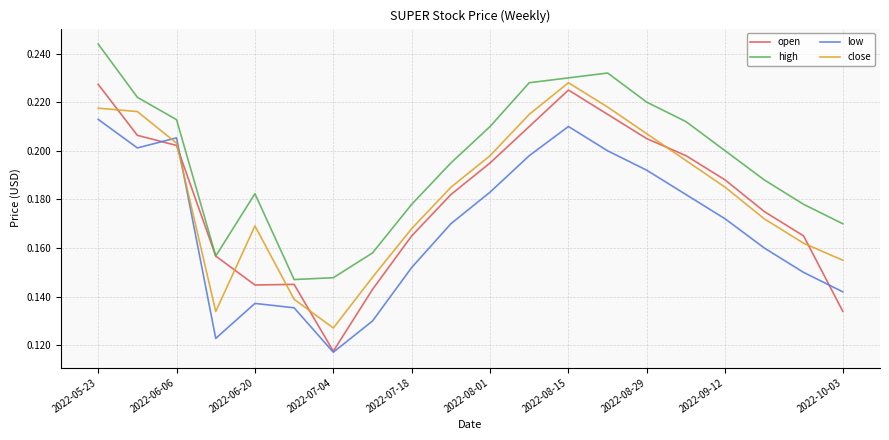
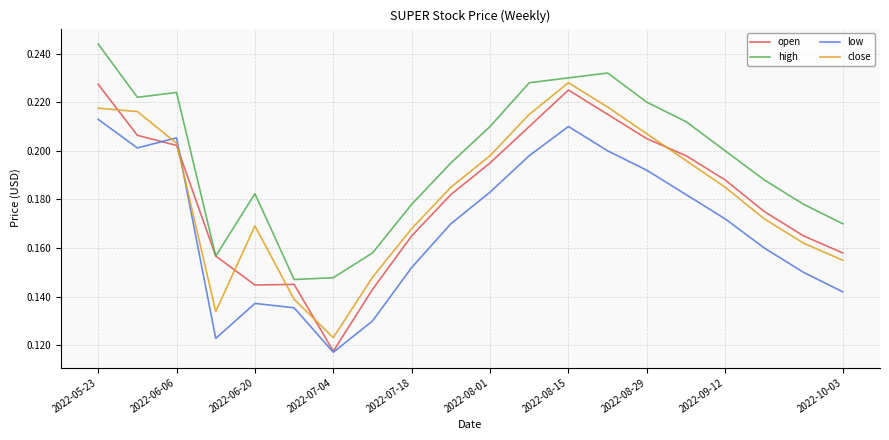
high, 2022-06-06: 0.213 -> 0.224
close, 2022-07-04: 0.127 -> 0.123
open, 2022-10-03: 0.134 -> 0.158
